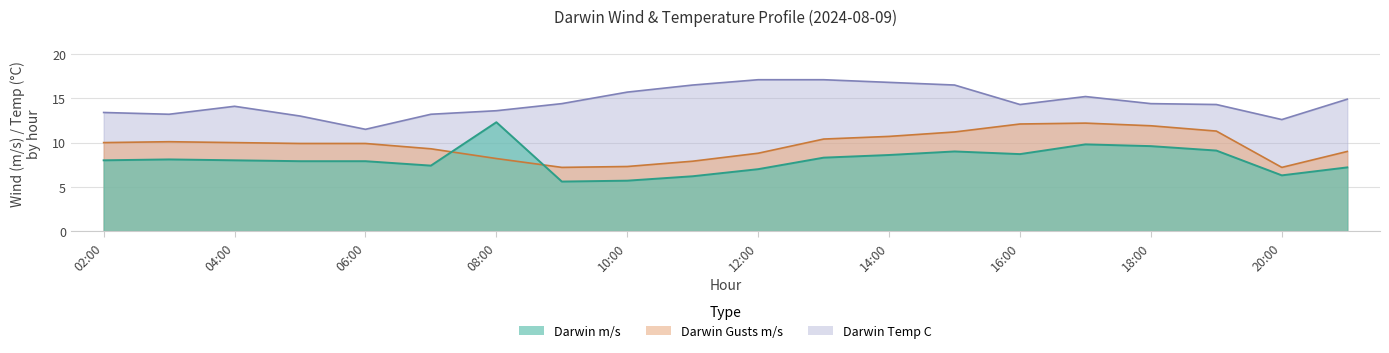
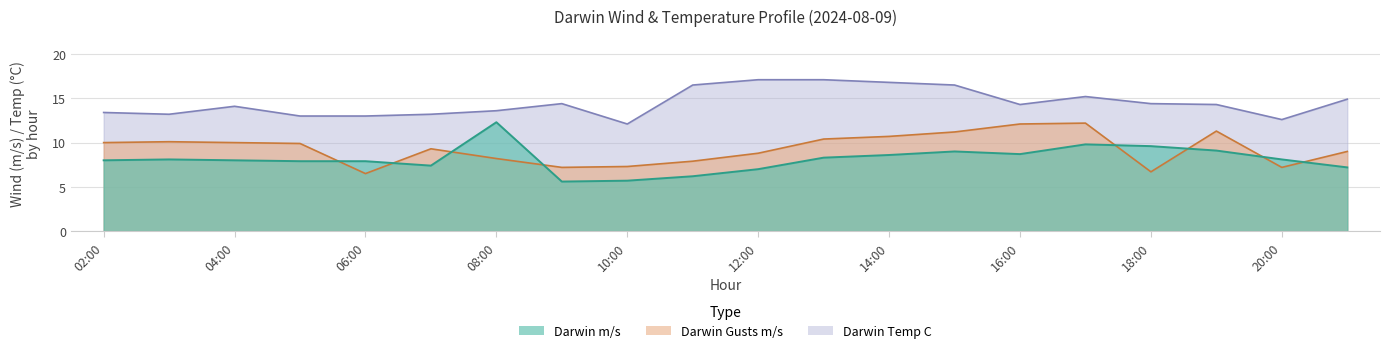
Darwin Temp C, 06:00: 12 -> 13
Darwin Gusts m/s, 06:00: 10 -> 7
Darwin Temp C, 10:00: 16 -> 12
Darwin Gusts m/s, 18:00: 12 -> 7
Darwin m/s, 20:00: 6 -> 8
